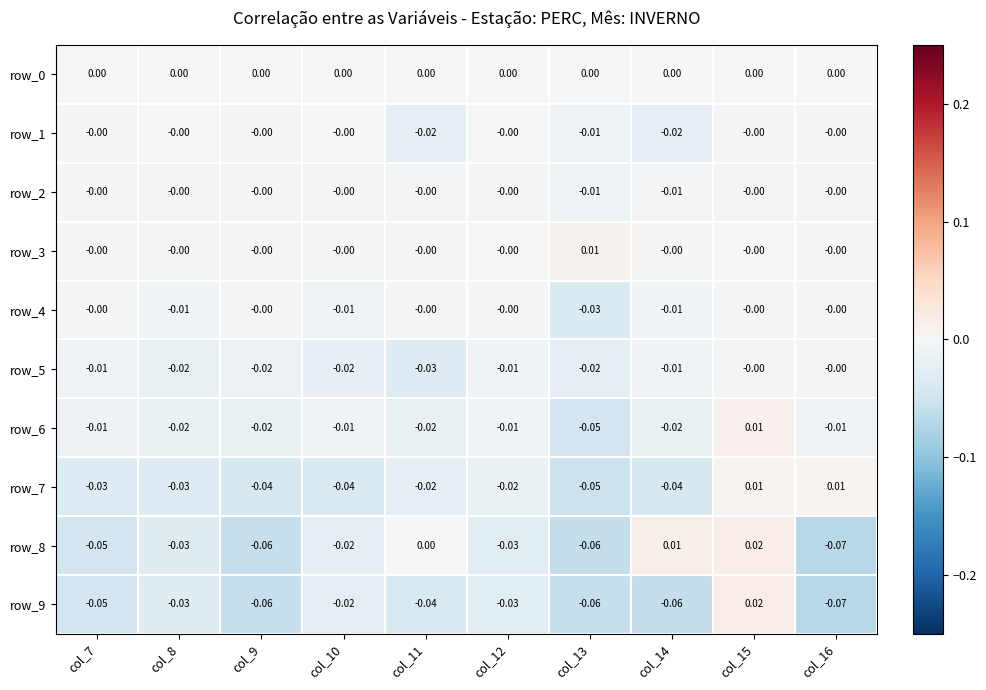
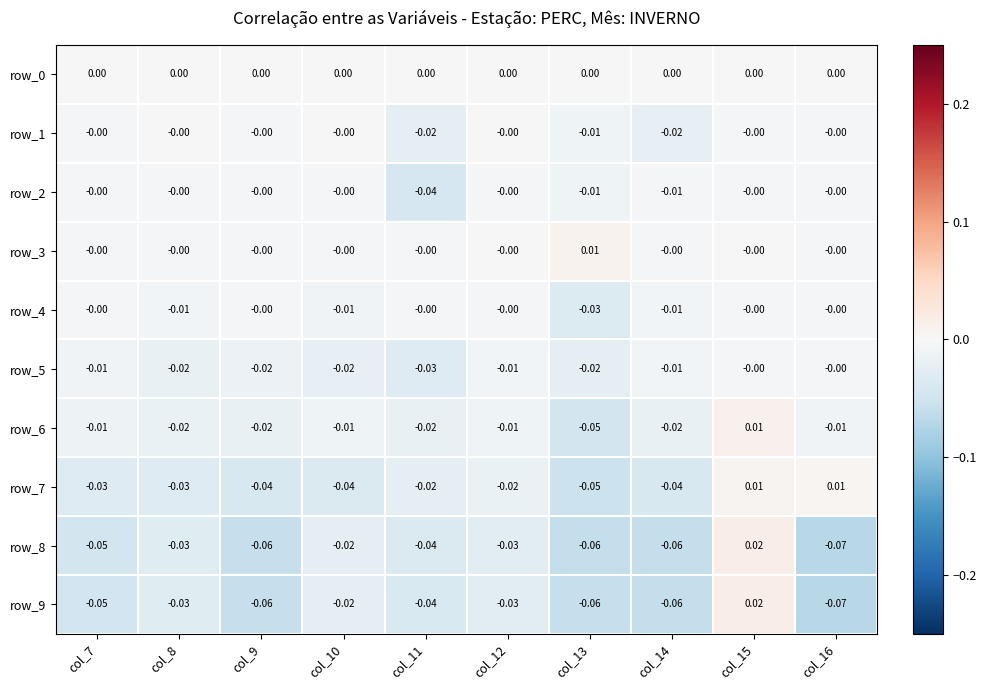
row_2, col_11: -0.00 -> -0.04
row_8, col_11: 0.00 -> -0.04
row_8, col_14: 0.01 -> -0.06
